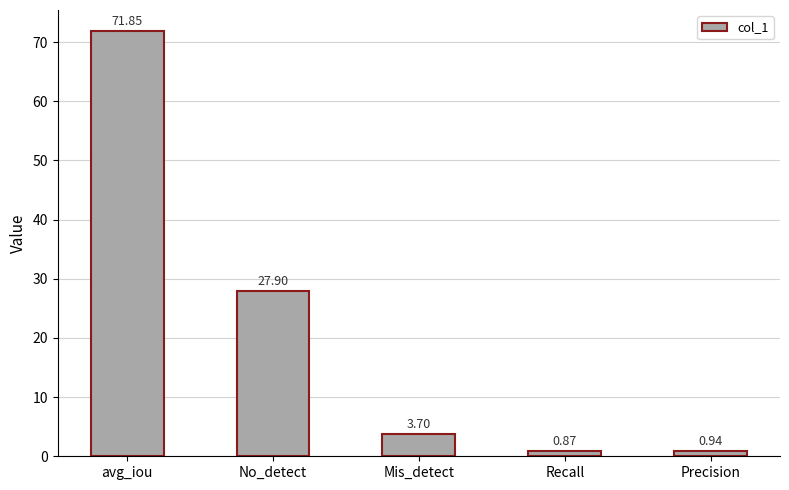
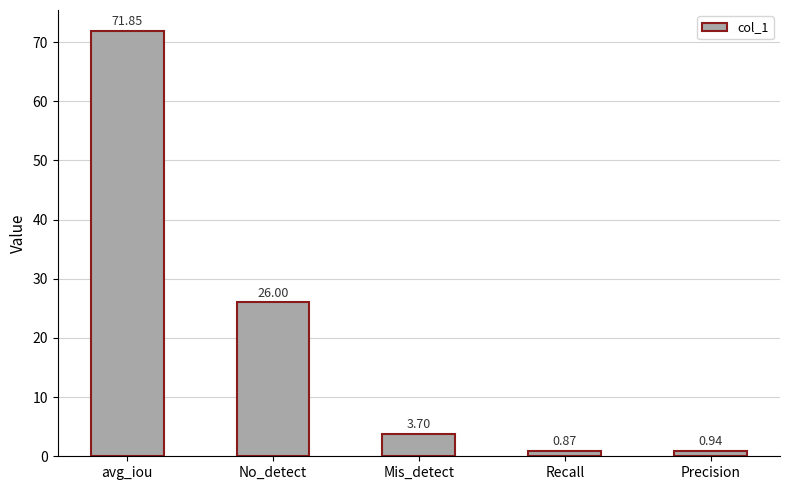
No_detect: 27.90 -> 26.00
